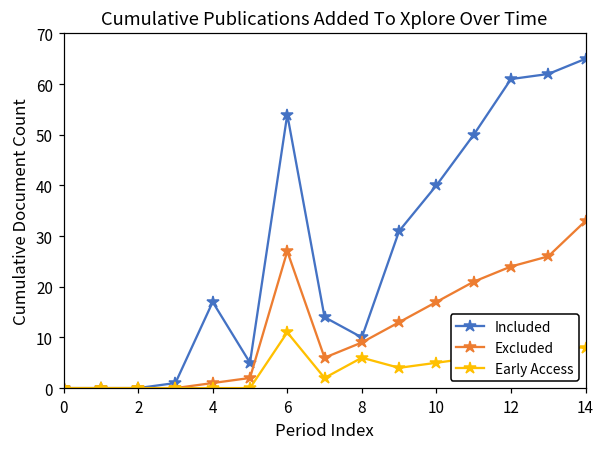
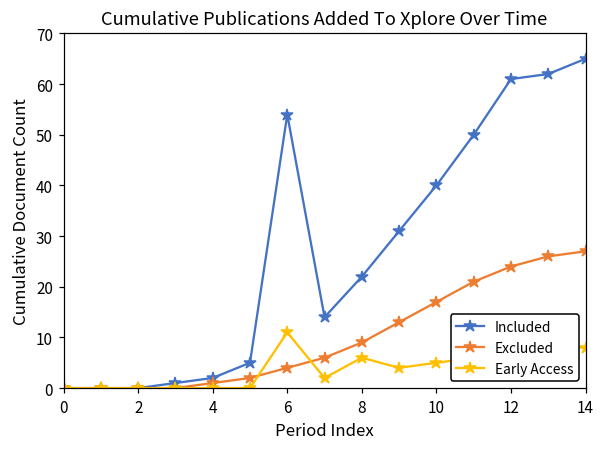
Included, 4: 17 -> 2
Excluded, 6: 27 -> 4
Included, 8: 10 -> 22
Excluded, 14: 33 -> 27
